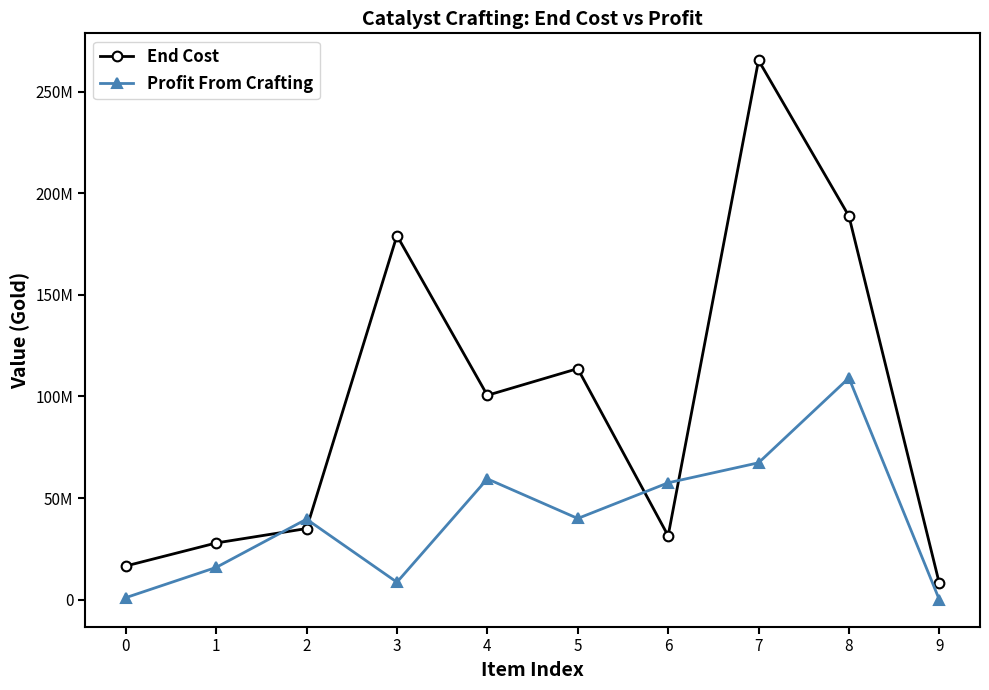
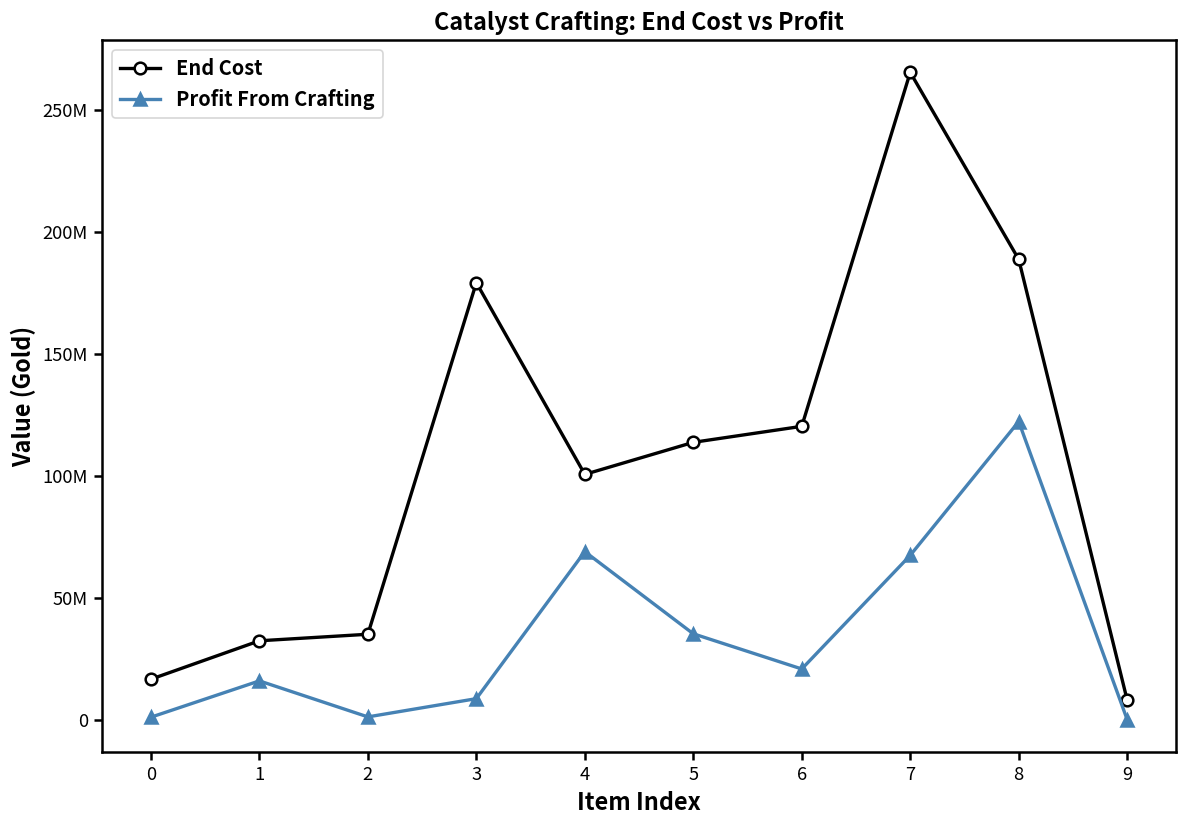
End Cost, 1: 28000000 -> 32000000
Profit From Crafting, 2: 40000000 -> 1000000
Profit From Crafting, 4: 59000000 -> 69000000
Profit From Crafting, 5: 40000000 -> 35000000
End Cost, 6: 31000000 -> 120000000
Profit From Crafting, 6: 58000000 -> 21000000
Profit From Crafting, 8: 109000000 -> 122000000
